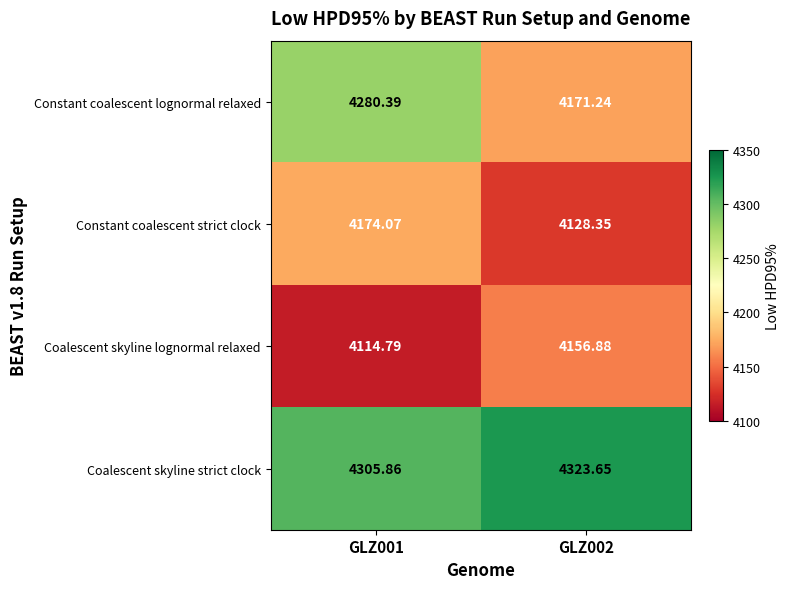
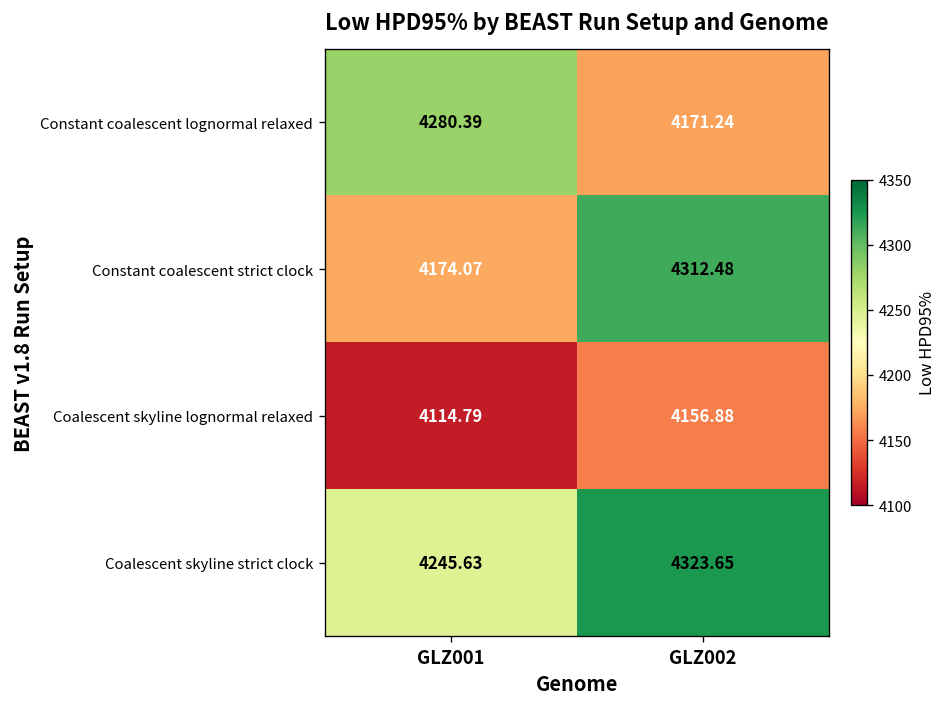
Constant coalescent strict clock, GLZ002: 4128.35 -> 4312.48
Coalescent skyline strict clock, GLZ001: 4305.86 -> 4245.63
